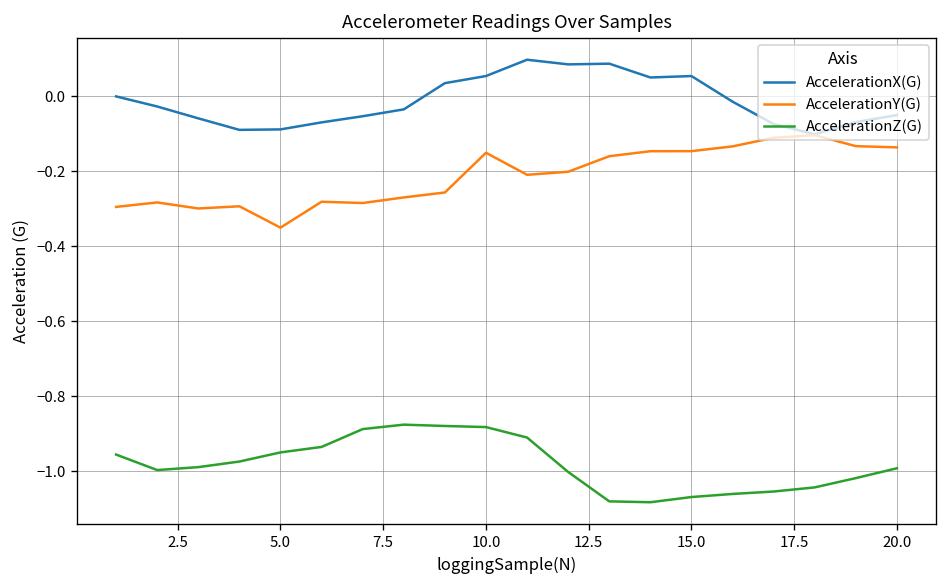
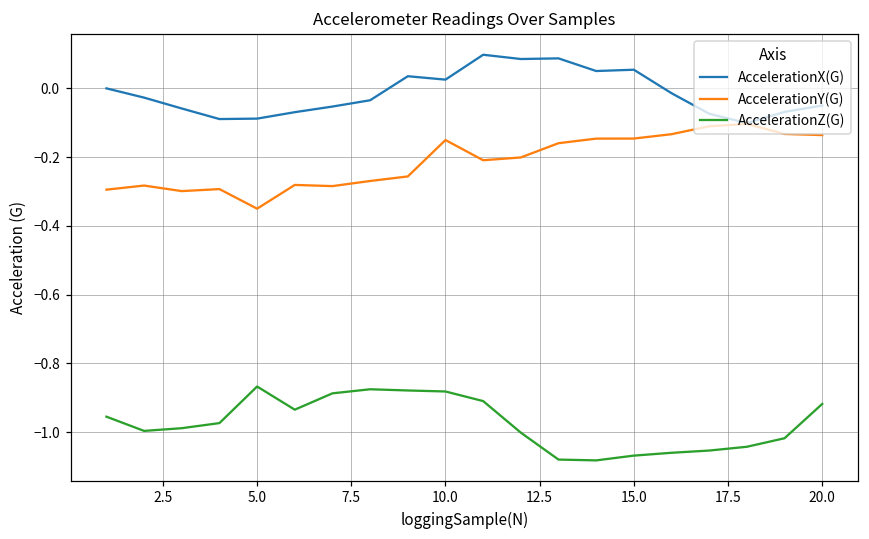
AccelerationZ(G), 5.0: -0.95 -> -0.87
AccelerationX(G), 10.0: 0.05 -> 0.03
AccelerationZ(G), 20.0: -0.99 -> -0.92
